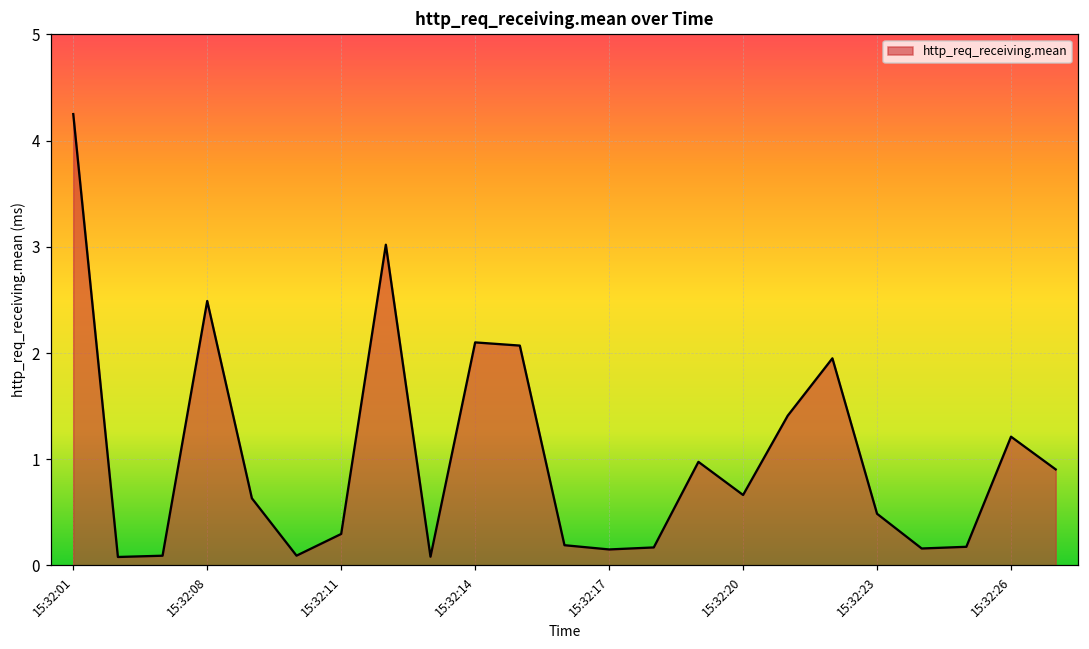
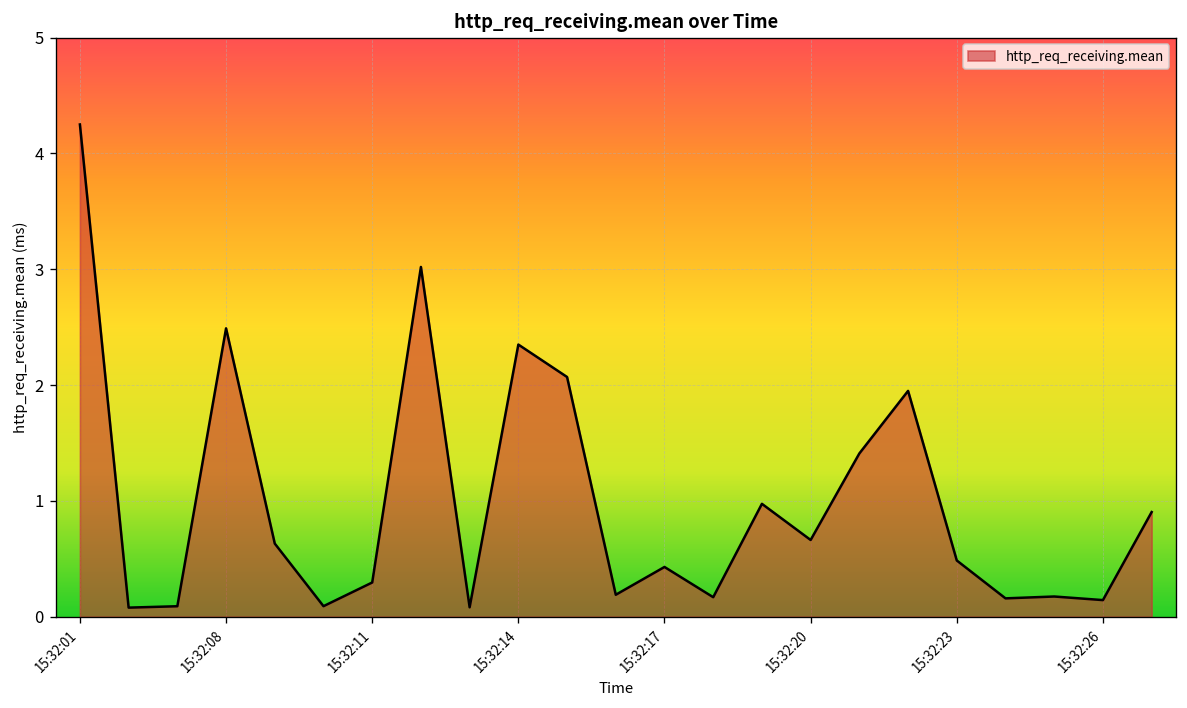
15:32:14: 2.1 -> 2.4
15:32:17: 0.2 -> 0.4
15:32:26: 1.2 -> 0.1
